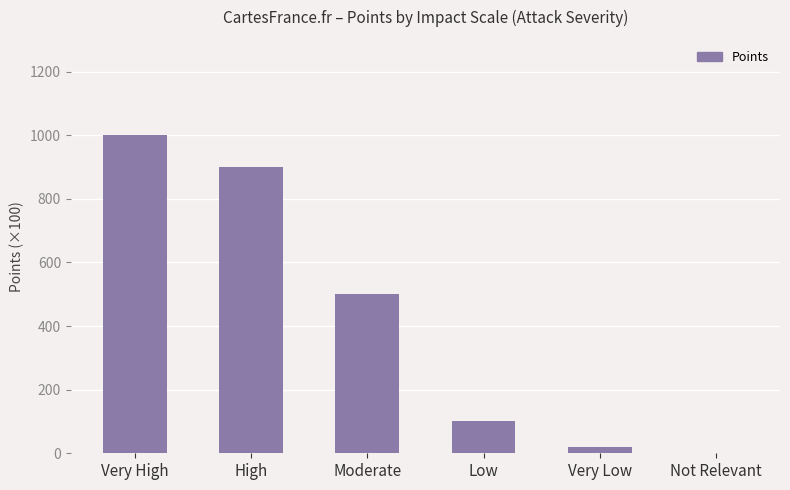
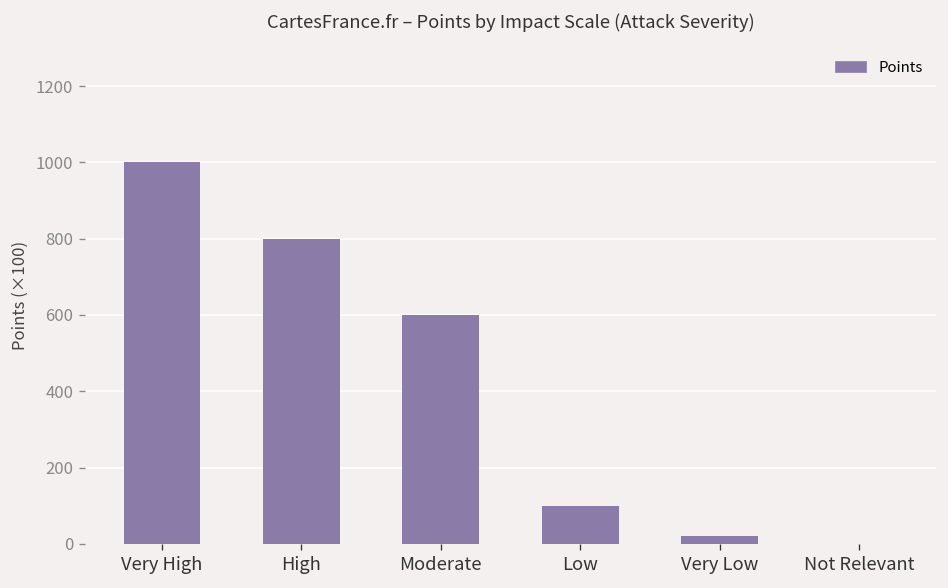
High: 900 -> 800
Moderate: 500 -> 600
